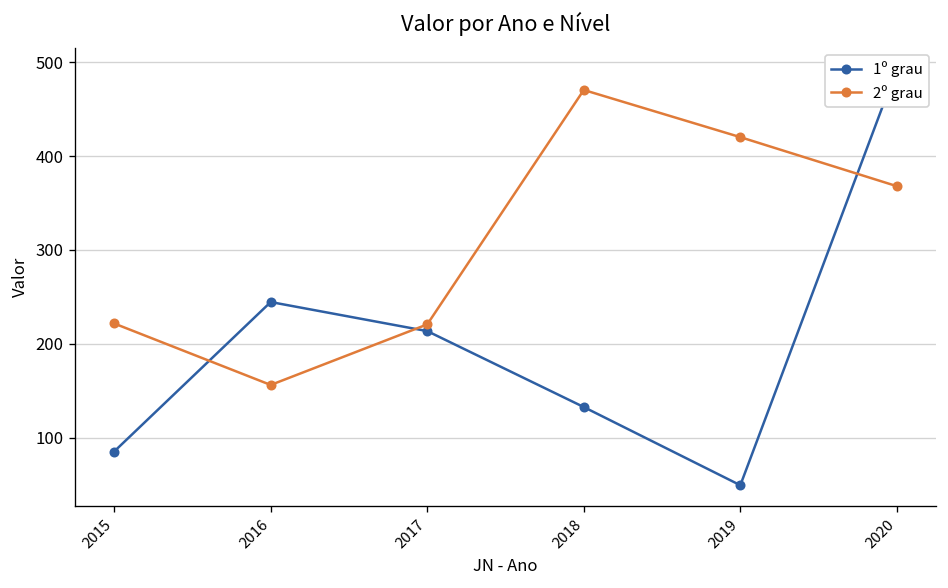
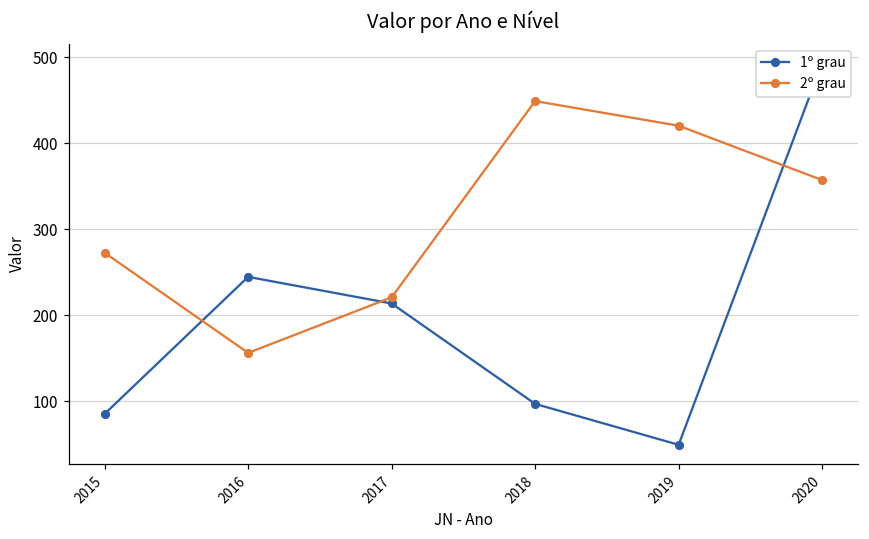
2º grau, 2015: 220 -> 270
1º grau, 2018: 130 -> 100
2º grau, 2018: 470 -> 450
2º grau, 2020: 370 -> 360
